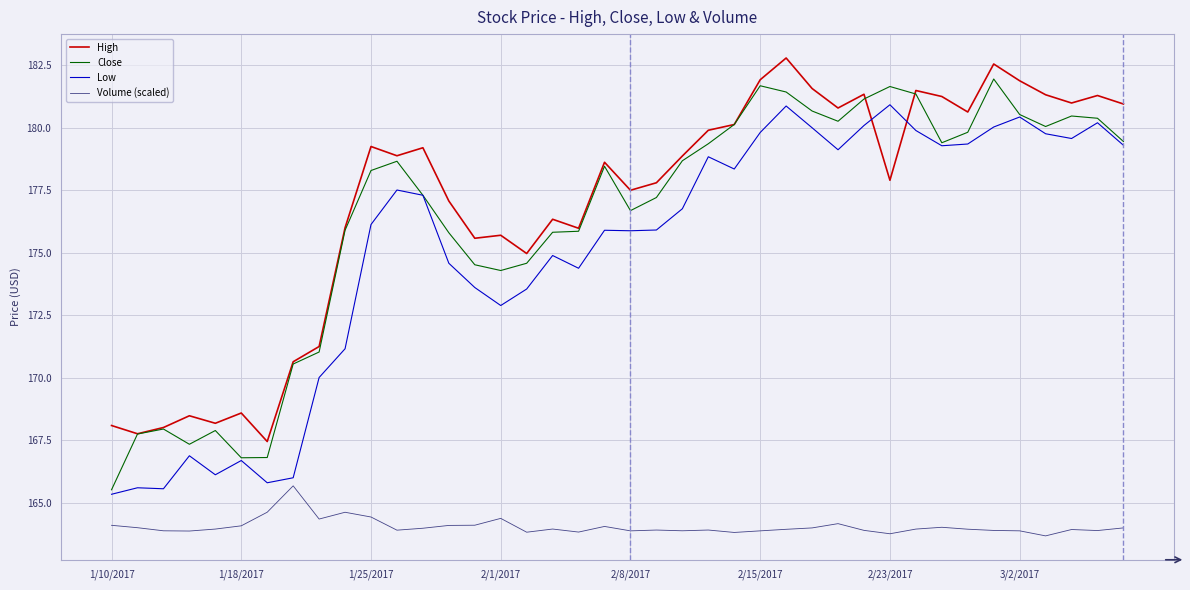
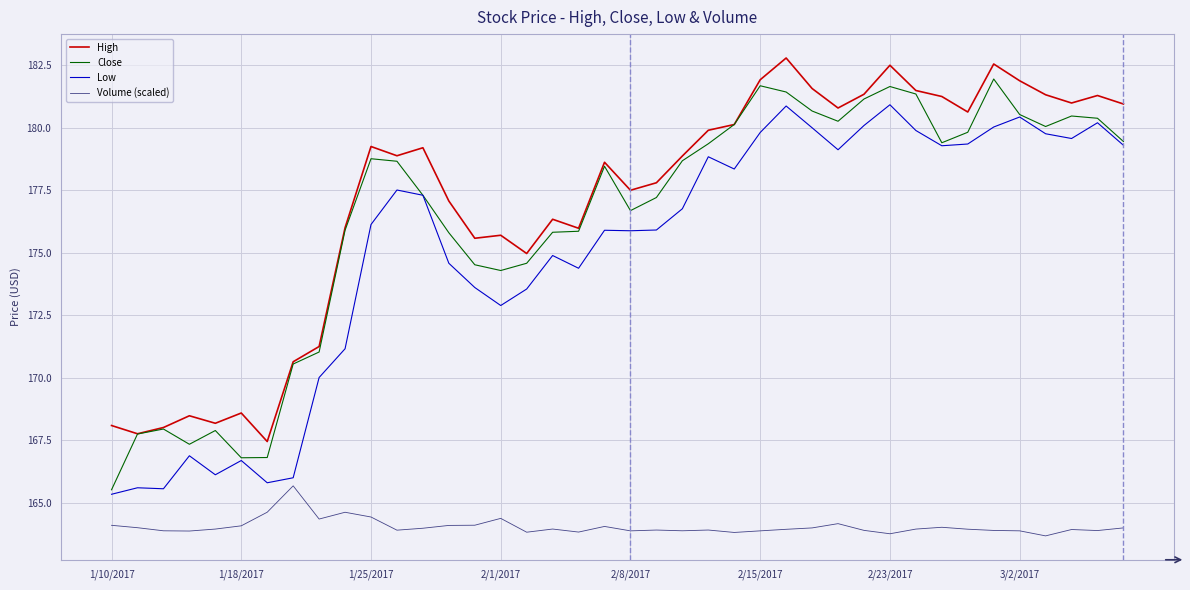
Close, 1/25/2017: 178.3 -> 178.8
High, 2/23/2017: 177.9 -> 182.5
